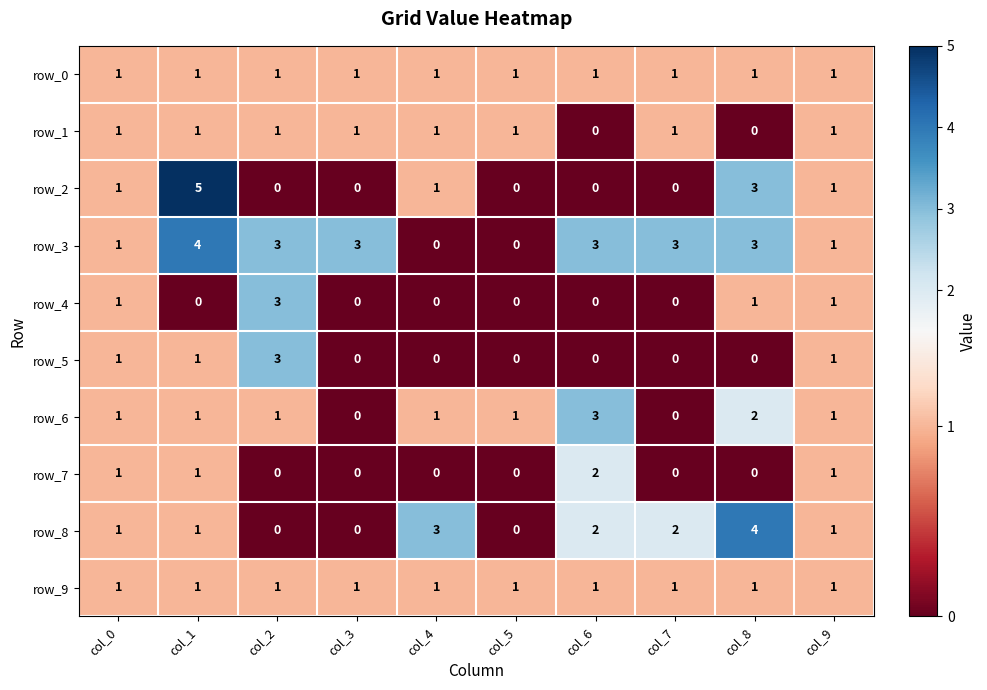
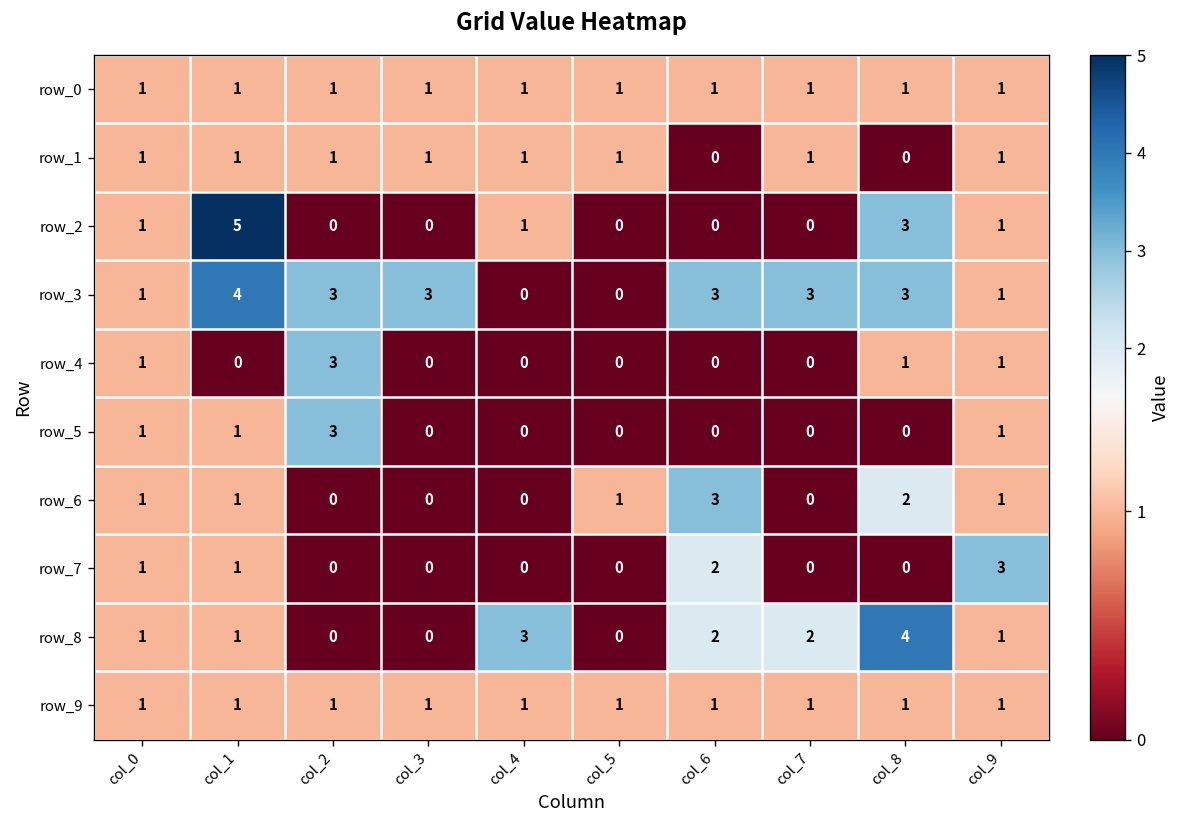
row_6, col_2: 1 -> 0
row_6, col_4: 1 -> 0
row_7, col_9: 1 -> 3
